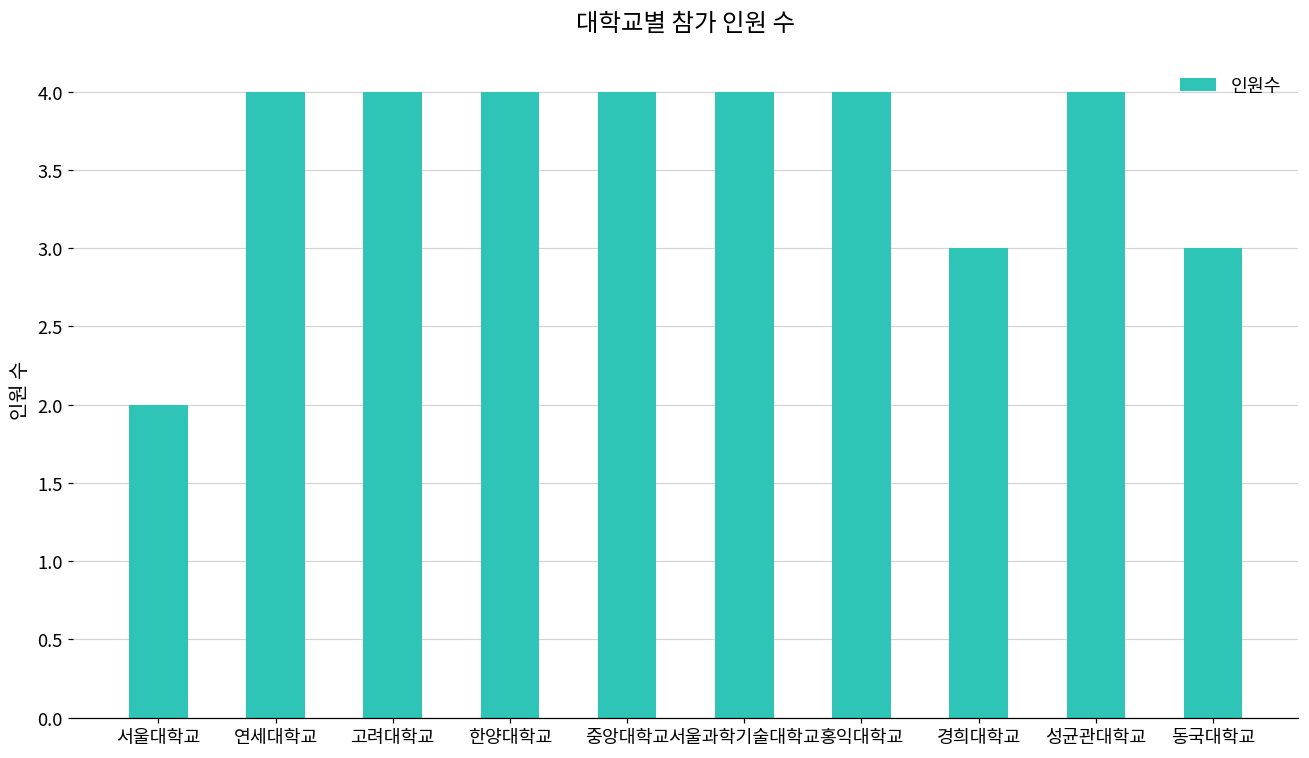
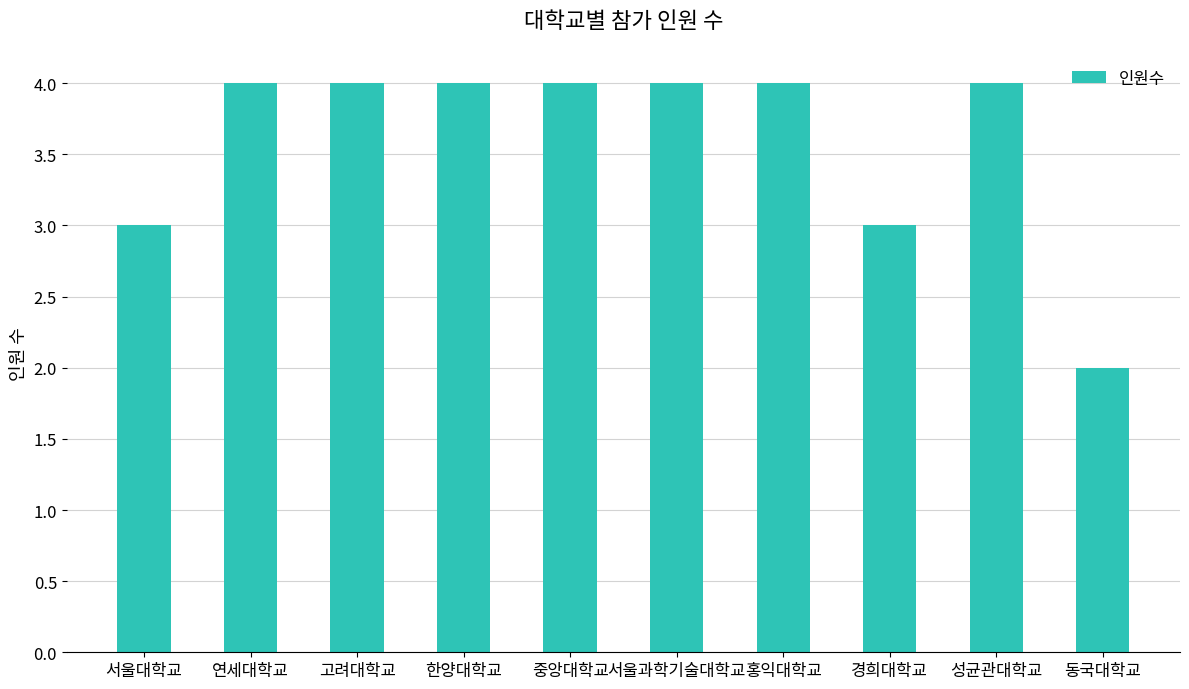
서울대학교: 2 -> 3
동국대학교: 3 -> 2
